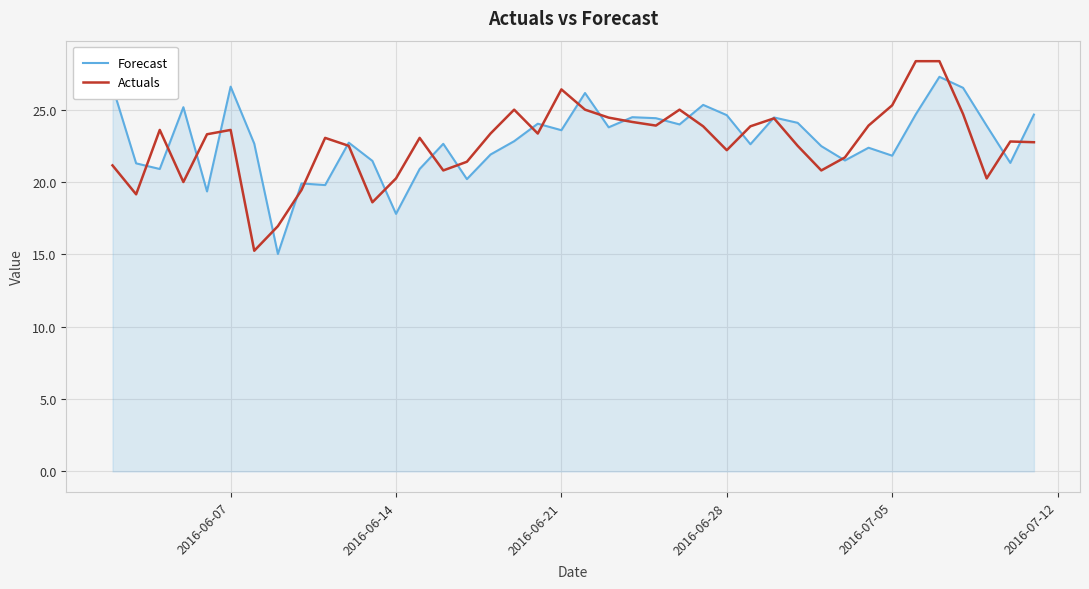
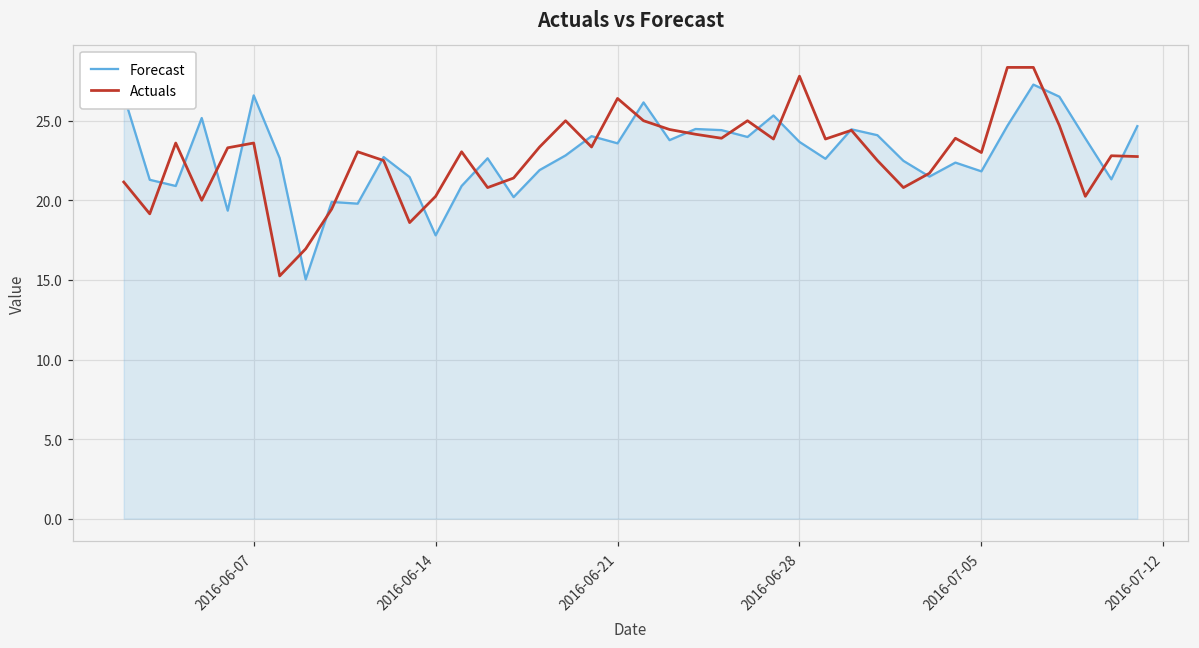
Forecast, 2016-06-28: 24.6 -> 23.7
Actuals, 2016-06-28: 22.2 -> 27.8
Actuals, 2016-07-05: 25.3 -> 23.0
